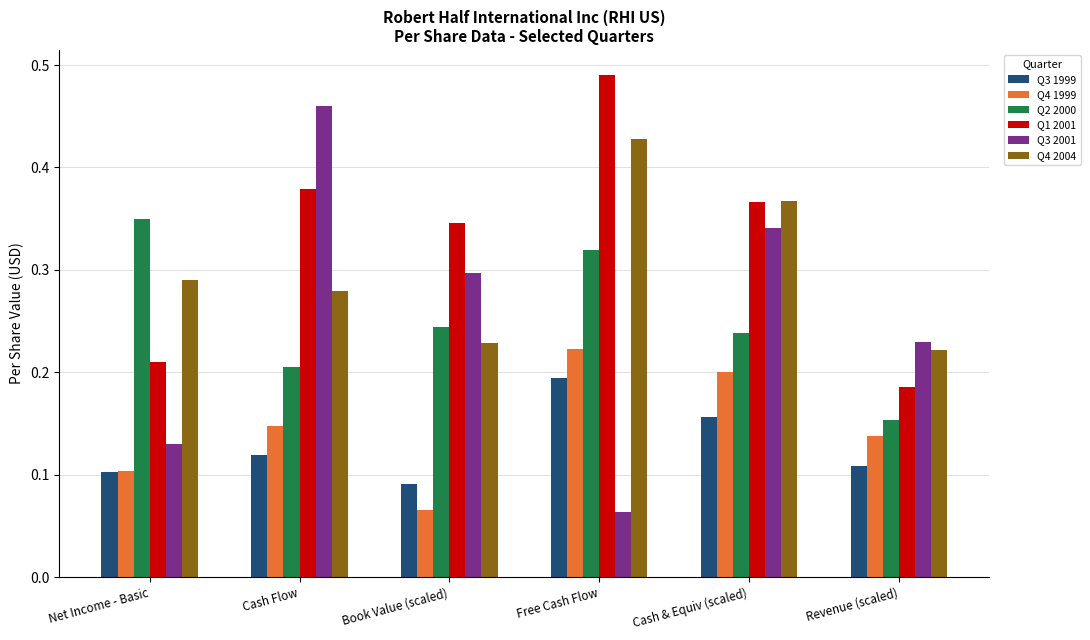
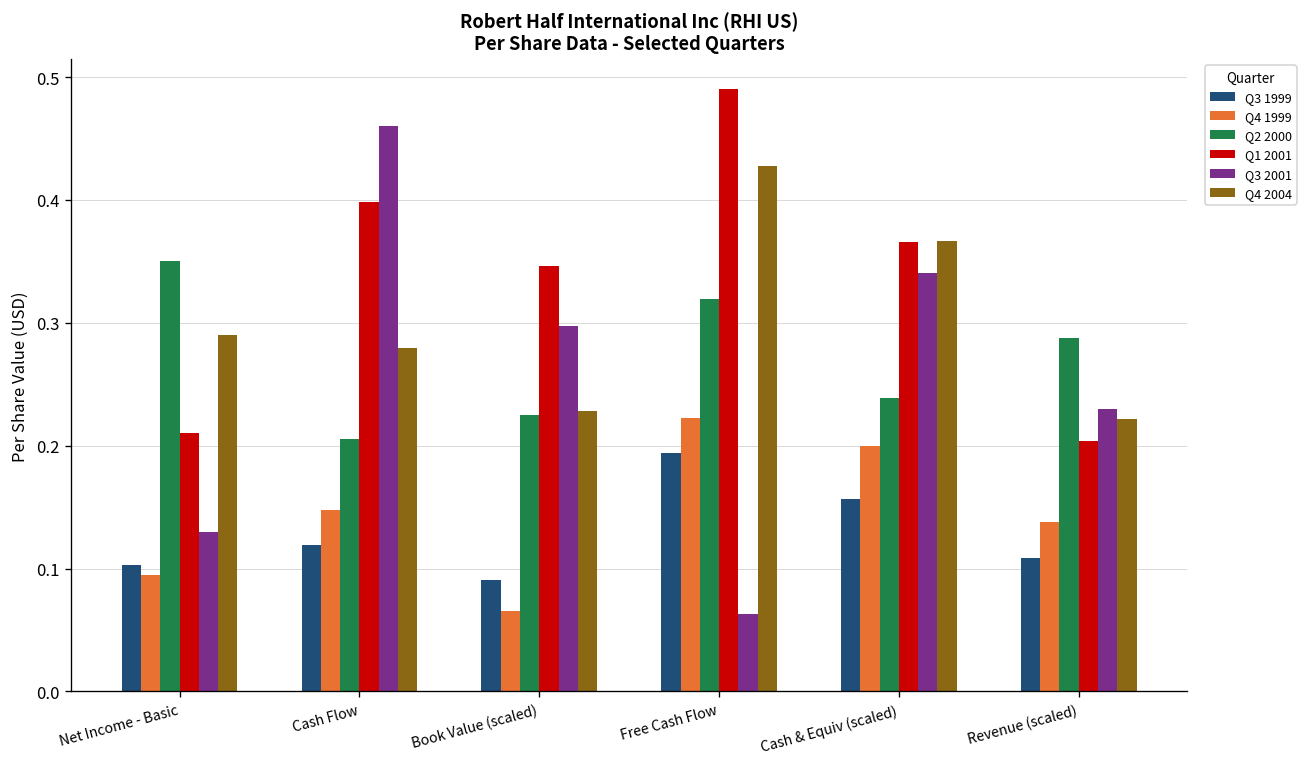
Q4 1999, Net Income - Basic: 0.104 -> 0.095
Q1 2001, Cash Flow: 0.379 -> 0.398
Q2 2000, Book Value (scaled): 0.244 -> 0.225
Q2 2000, Revenue (scaled): 0.153 -> 0.287
Q1 2001, Revenue (scaled): 0.186 -> 0.203
